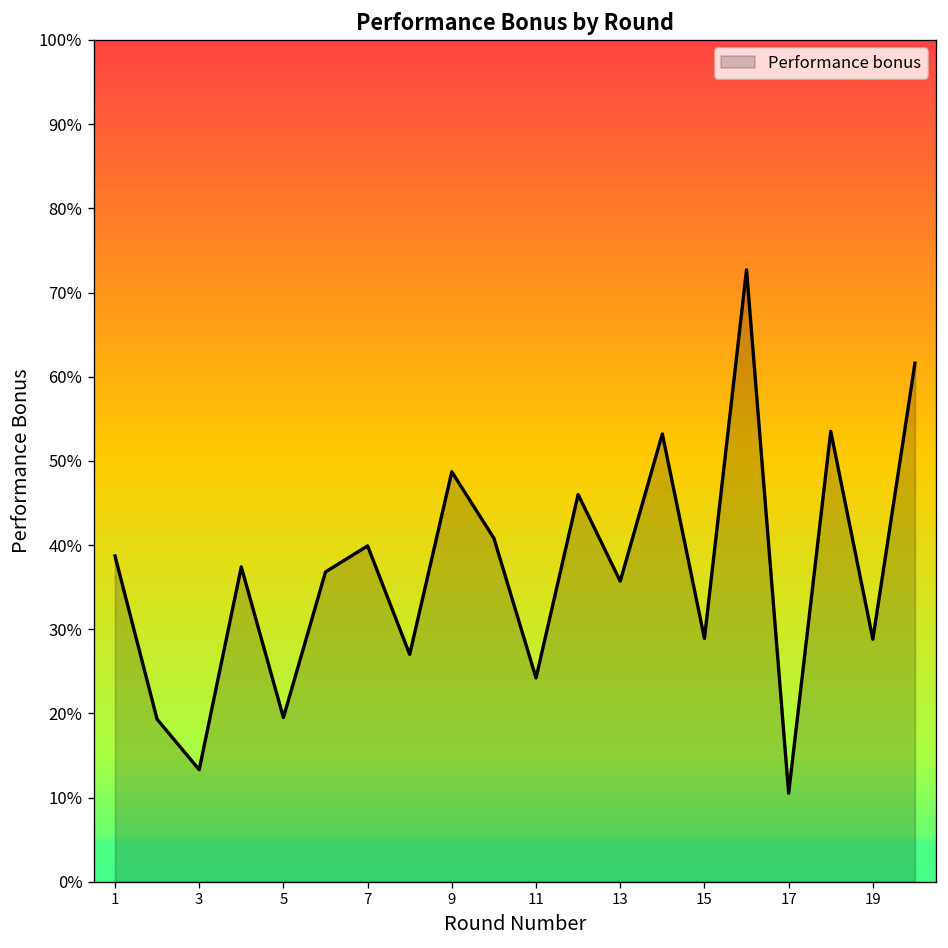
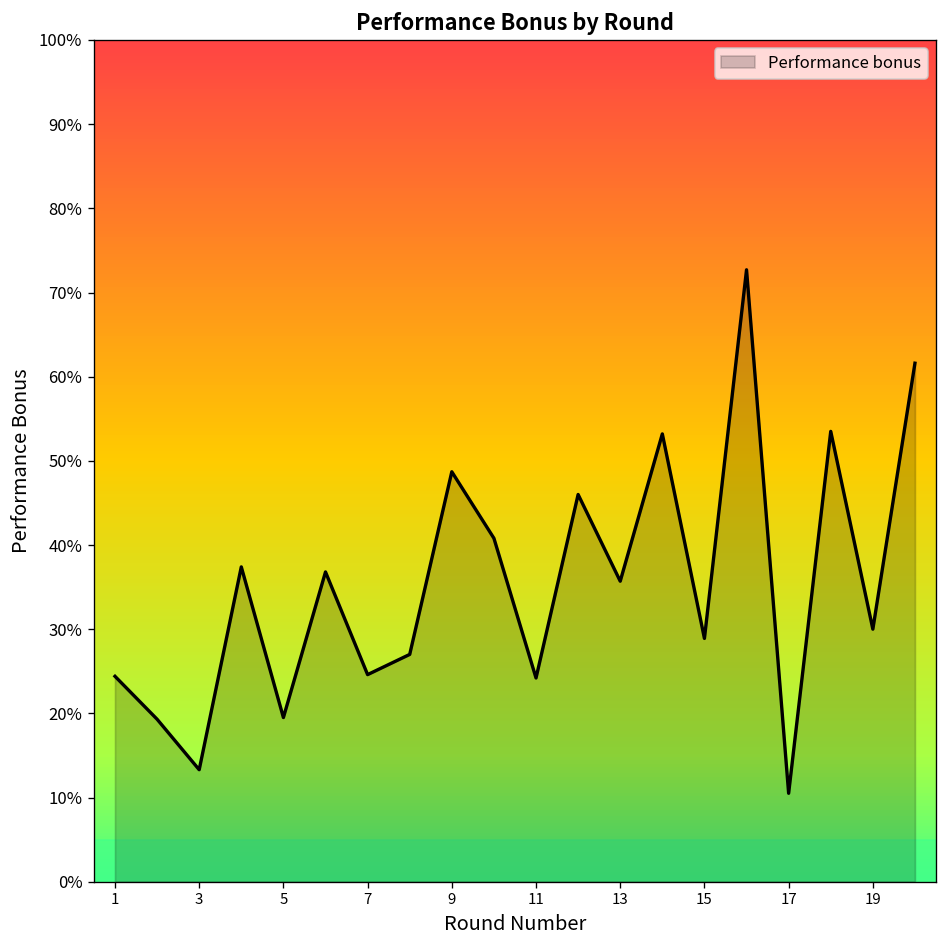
1: 39% -> 24%
7: 40% -> 25%
19: 29% -> 30%
